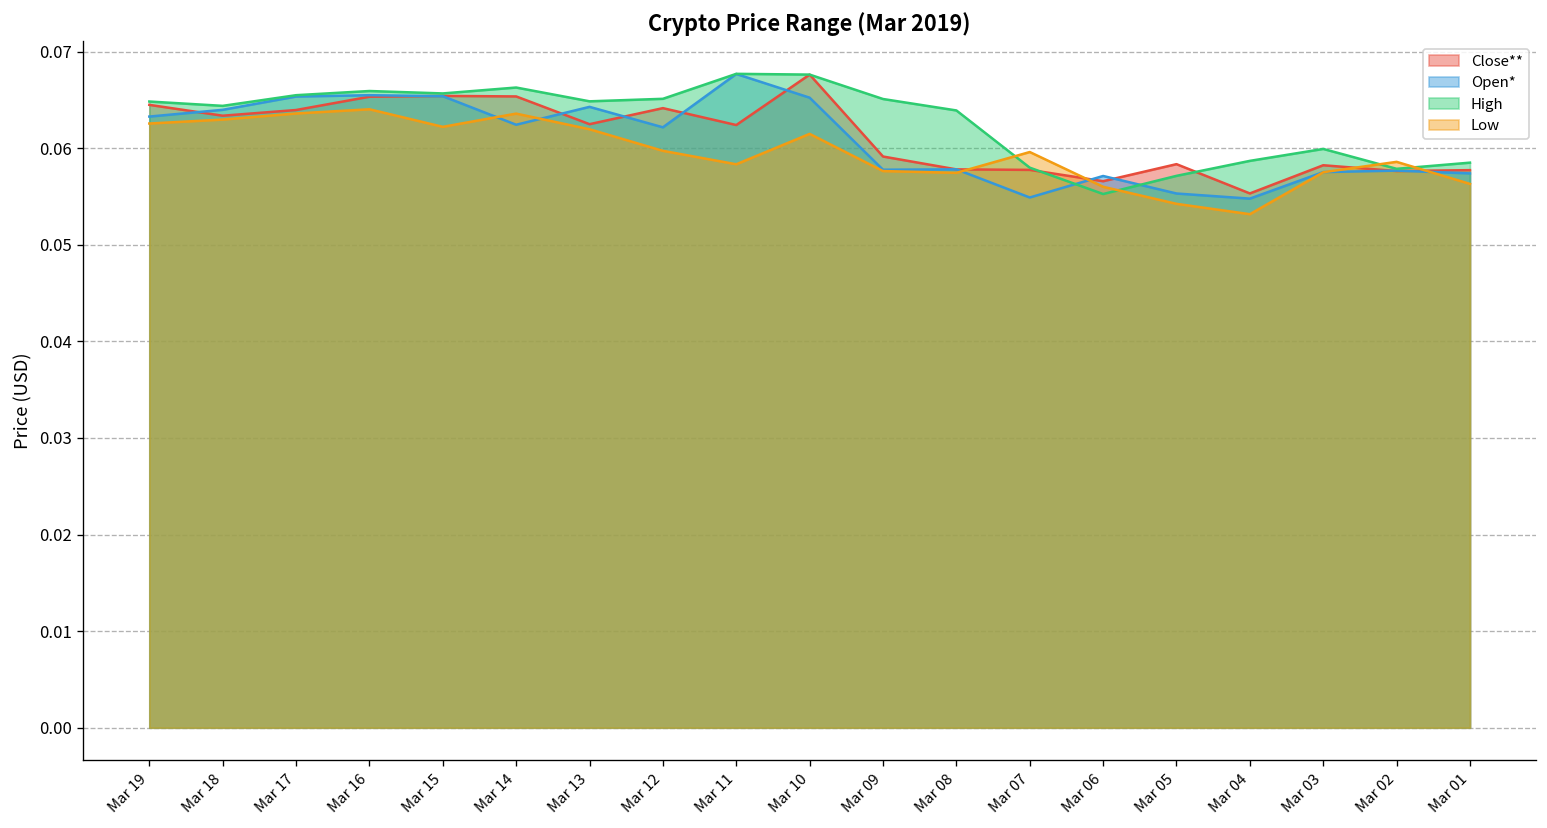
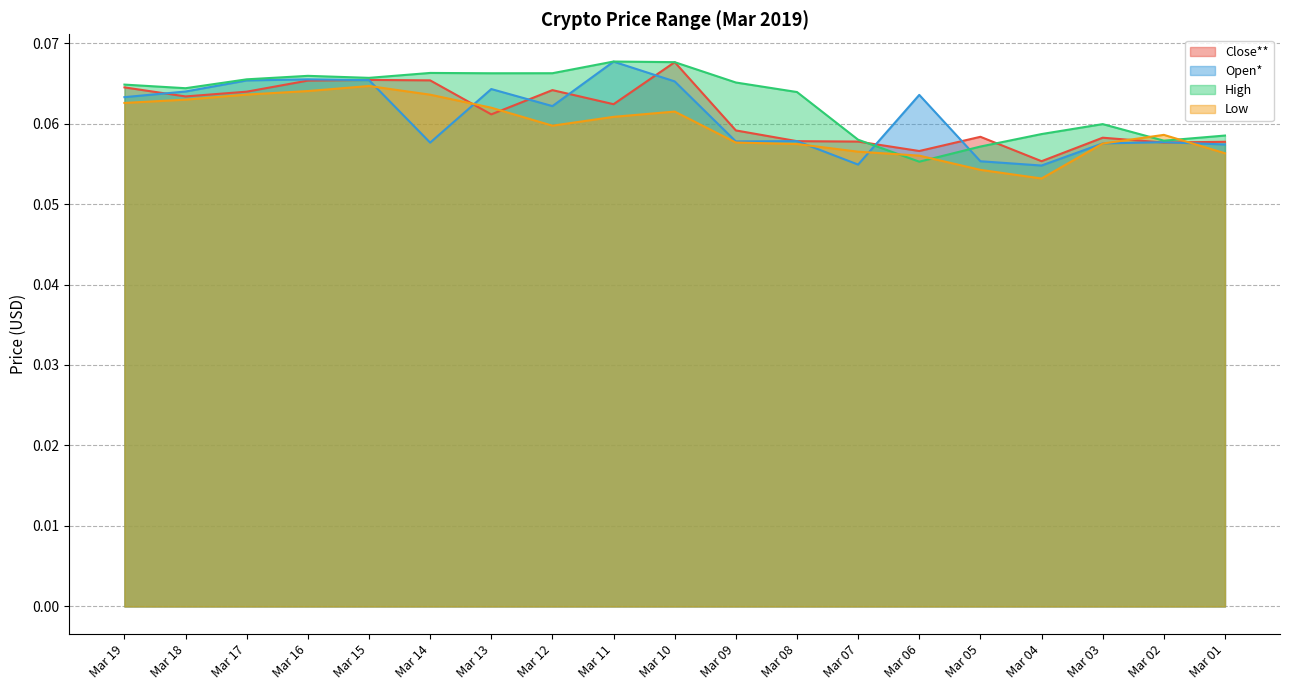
Low, Mar 15: 0.062 -> 0.065
Open*, Mar 14: 0.062 -> 0.058
Close**, Mar 13: 0.062 -> 0.061
High, Mar 13: 0.065 -> 0.066
High, Mar 12: 0.065 -> 0.066
Low, Mar 11: 0.058 -> 0.061
Low, Mar 07: 0.060 -> 0.057
Open*, Mar 06: 0.057 -> 0.064
